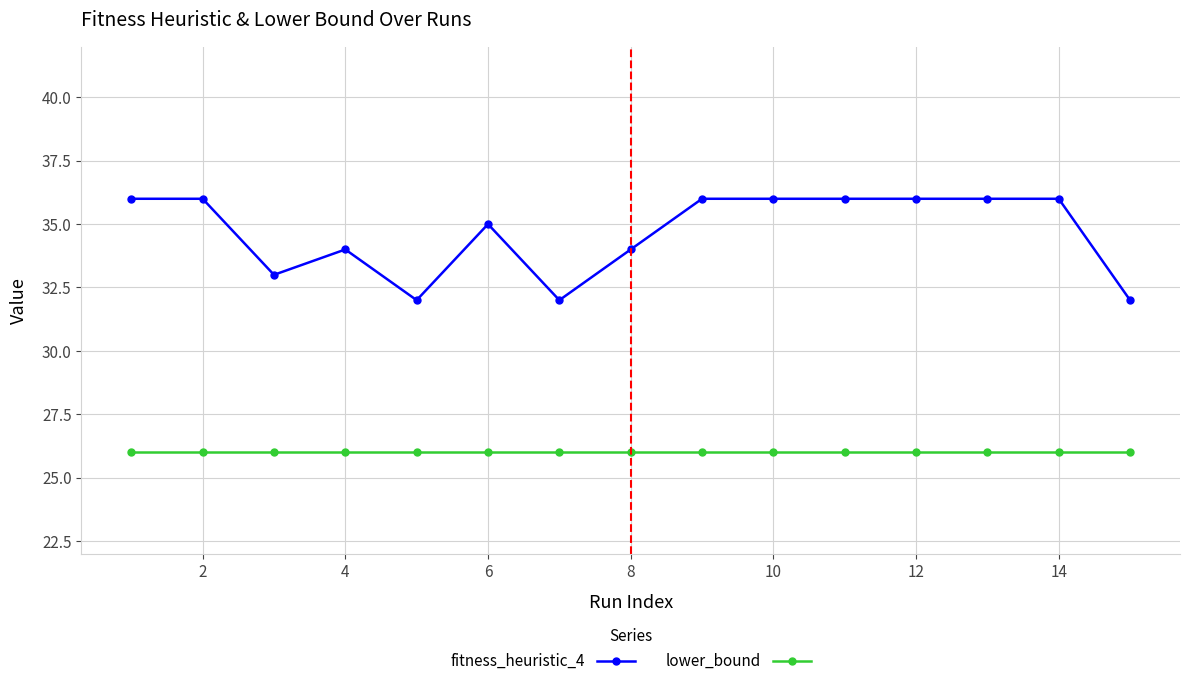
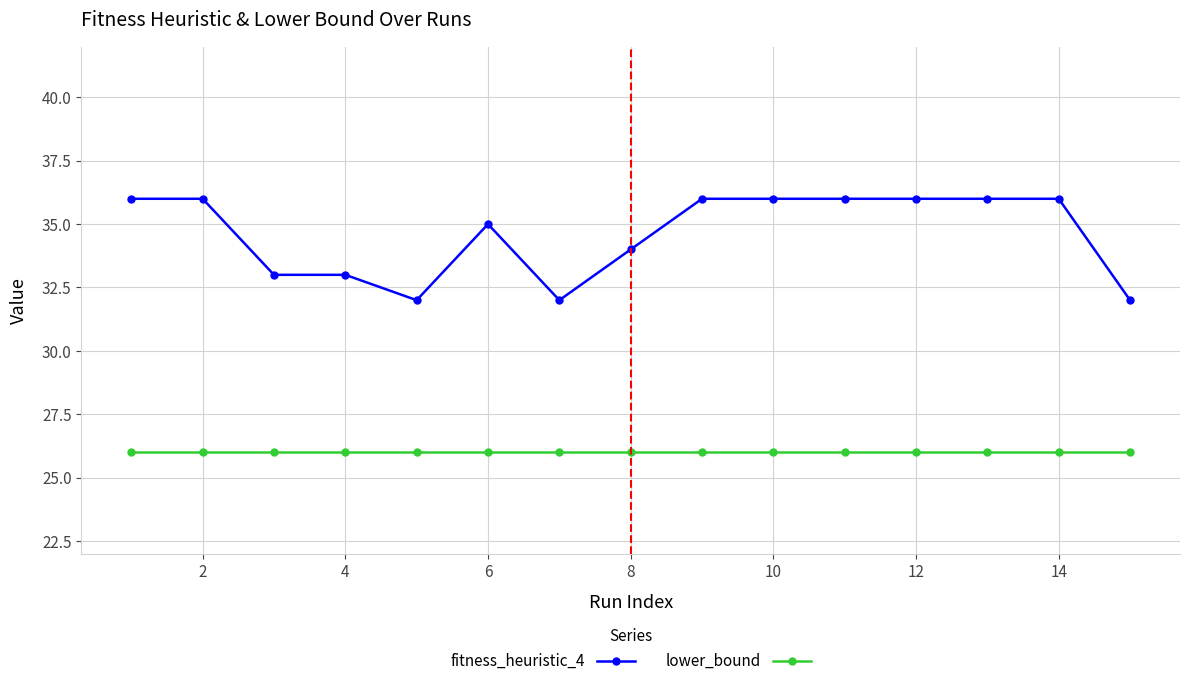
fitness_heuristic_4, 4: 34 -> 33
